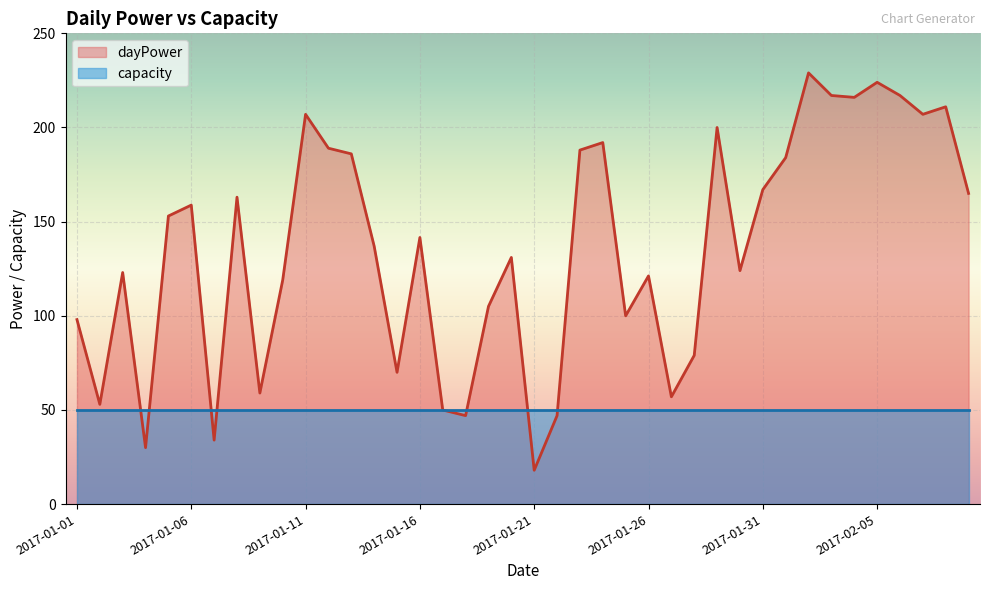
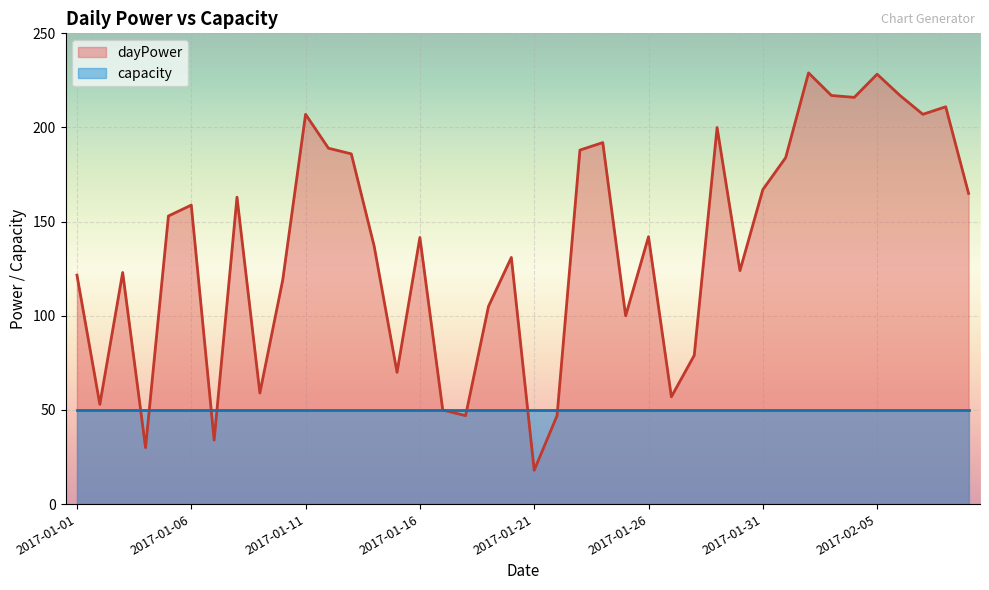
dayPower, 2017-01-01: 98 -> 122
dayPower, 2017-01-26: 121 -> 142
dayPower, 2017-02-05: 224 -> 228
